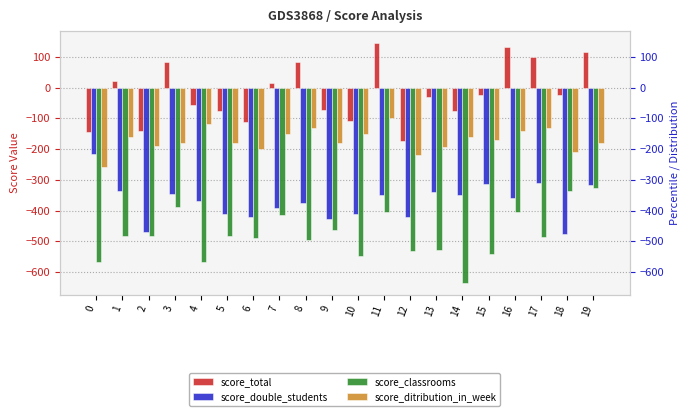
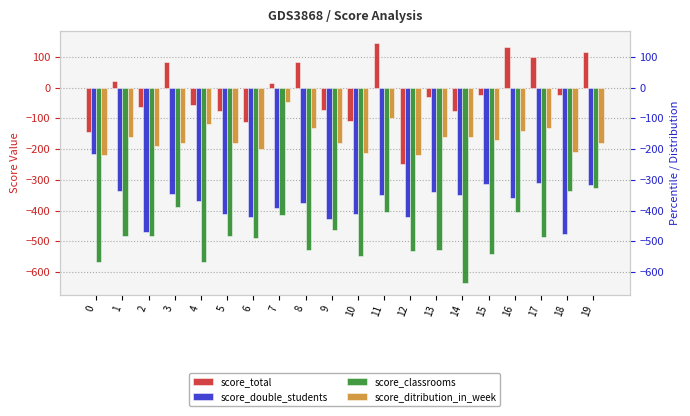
score_ditribution_in_week, 0: -260 -> -220
score_total, 2: -140 -> -60
score_ditribution_in_week, 7: -150 -> -50
score_classrooms, 8: -500 -> -530
score_ditribution_in_week, 10: -150 -> -210
score_total, 12: -170 -> -250
score_ditribution_in_week, 13: -190 -> -160
